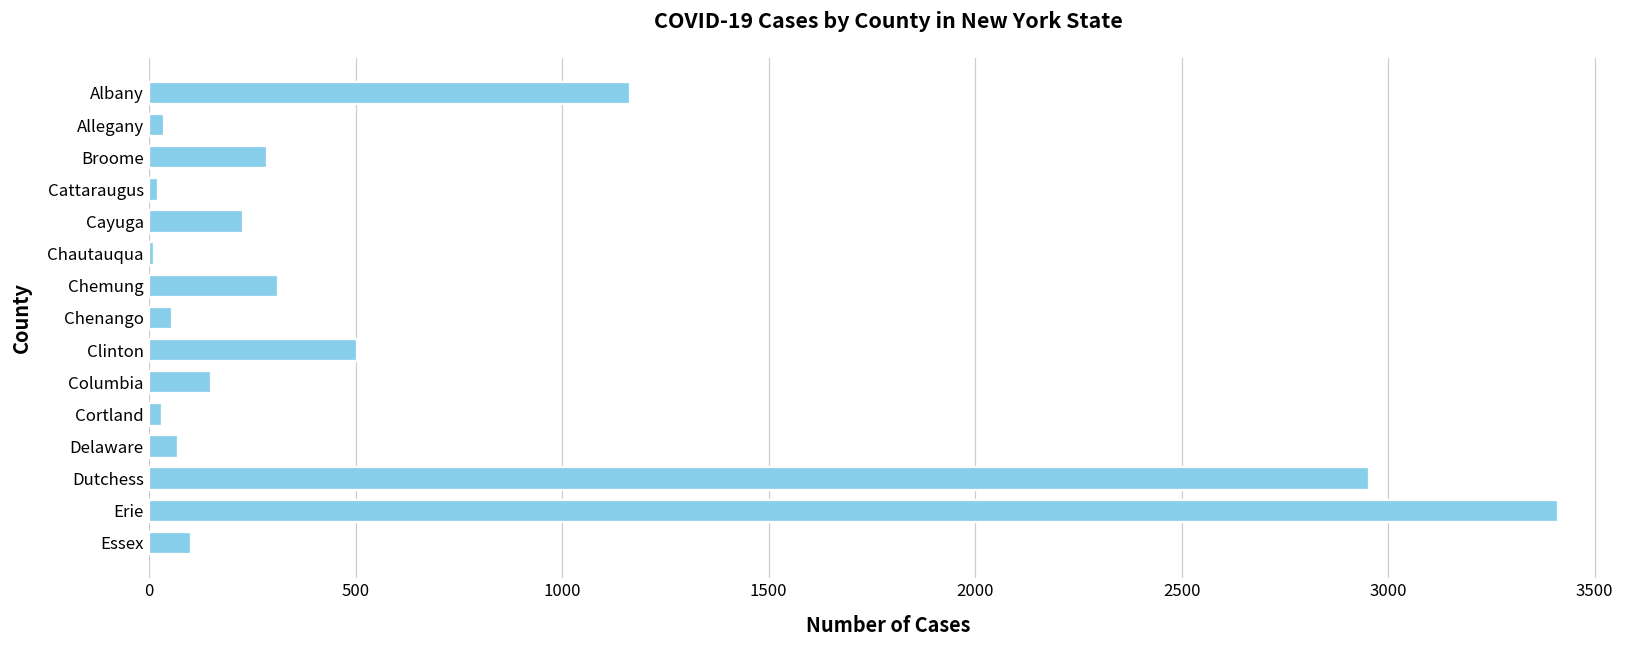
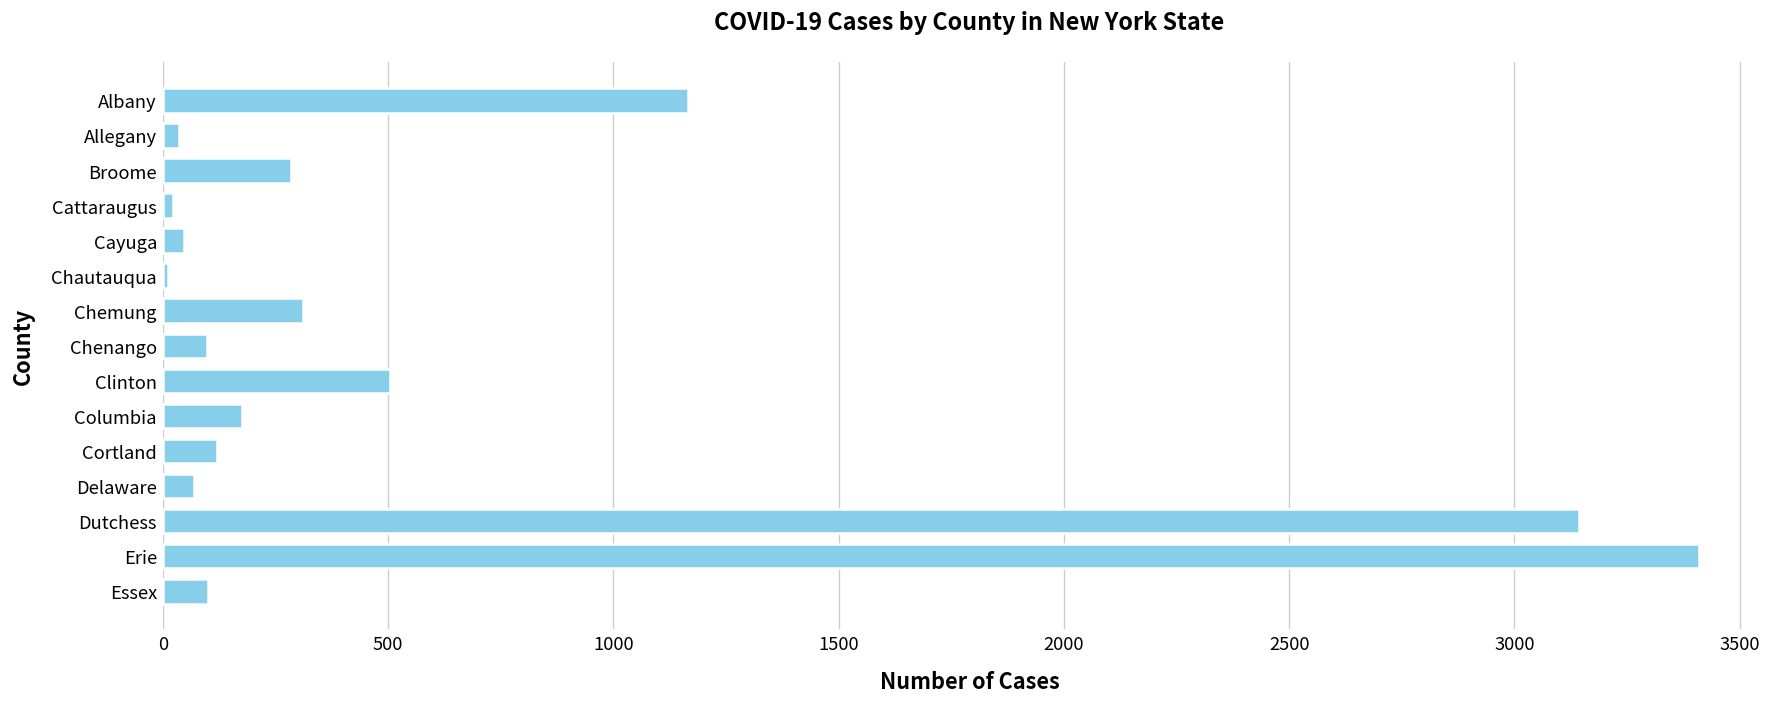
Cayuga: 230 -> 50
Chenango: 60 -> 100
Columbia: 150 -> 180
Cortland: 30 -> 120
Dutchess: 2950 -> 3140
